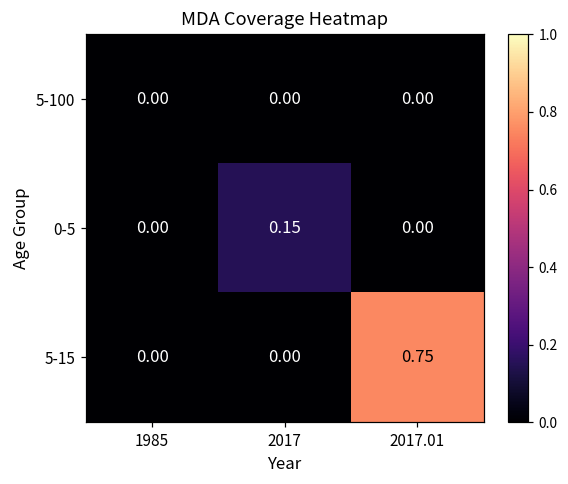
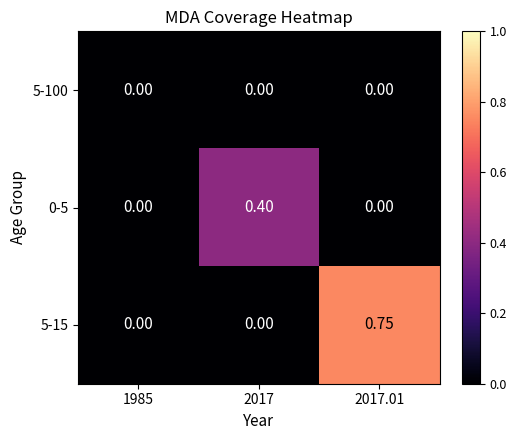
0-5, 2017: 0.15 -> 0.40
